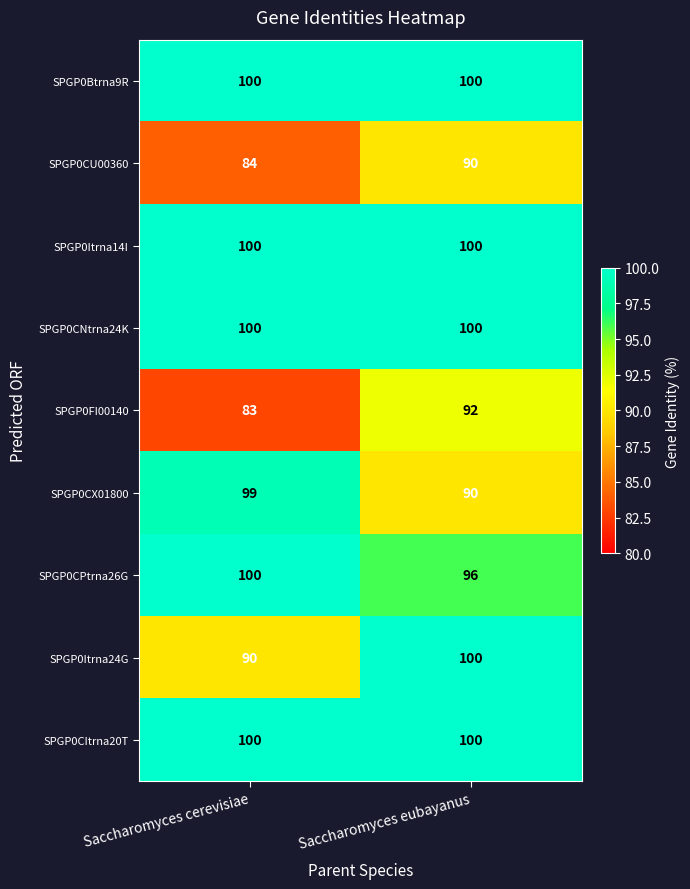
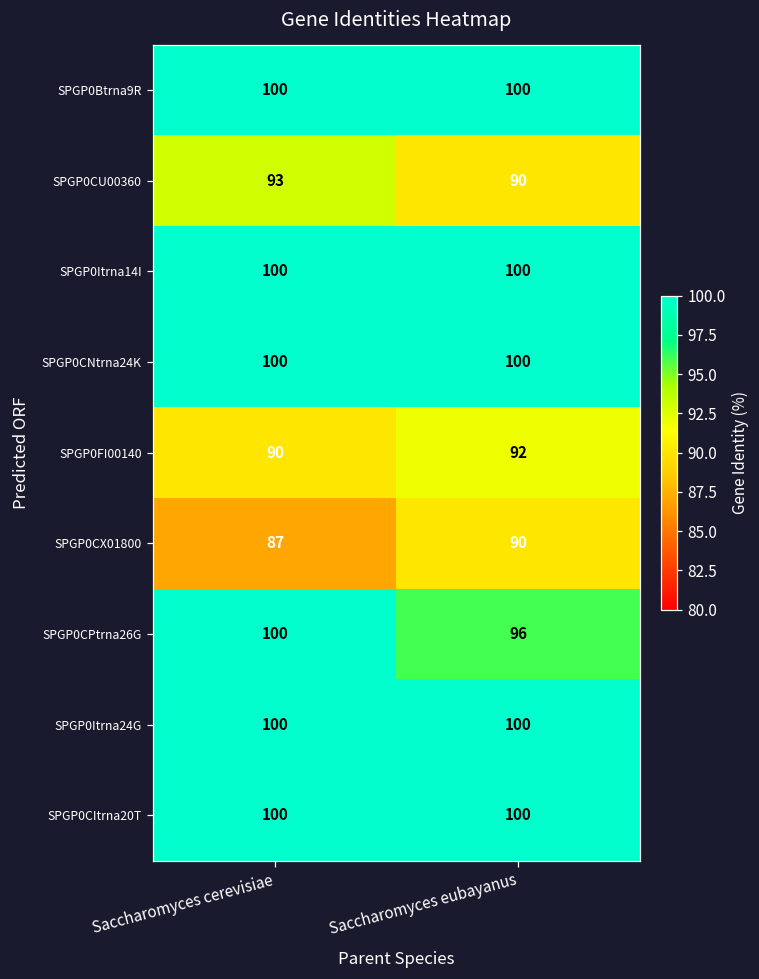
SPGP0CU00360, Saccharomyces cerevisiae: 84 -> 93
SPGP0FI00140, Saccharomyces cerevisiae: 83 -> 90
SPGP0CX01800, Saccharomyces cerevisiae: 99 -> 87
SPGP0Itrna24G, Saccharomyces cerevisiae: 90 -> 100
